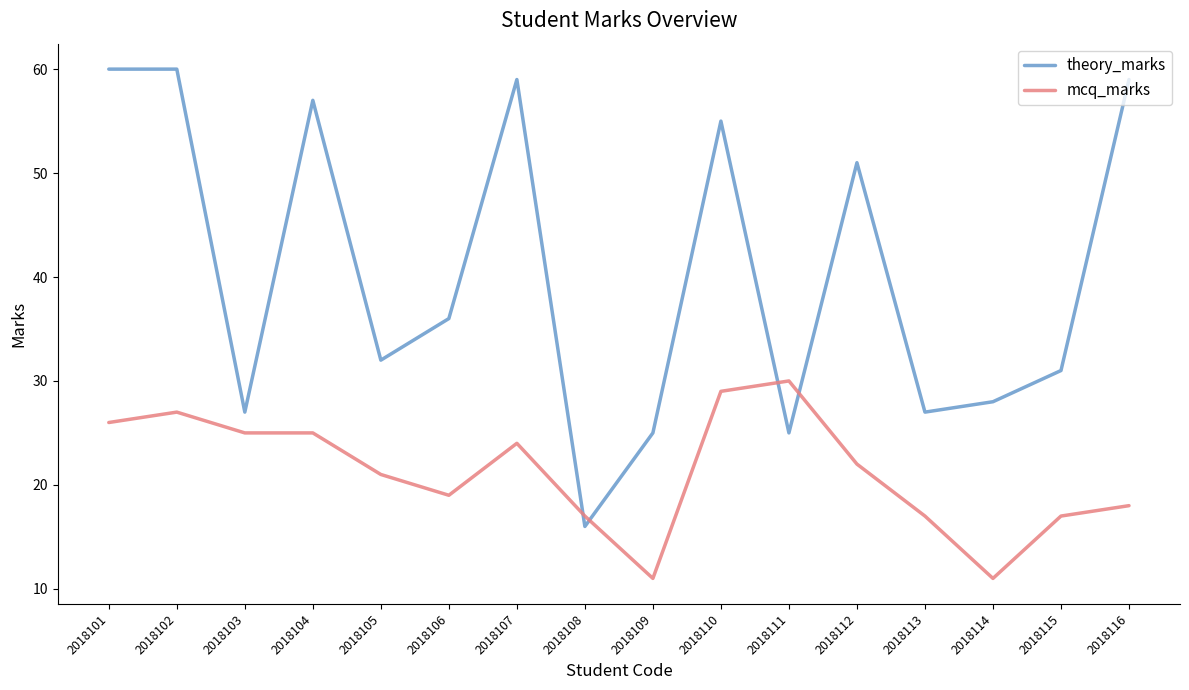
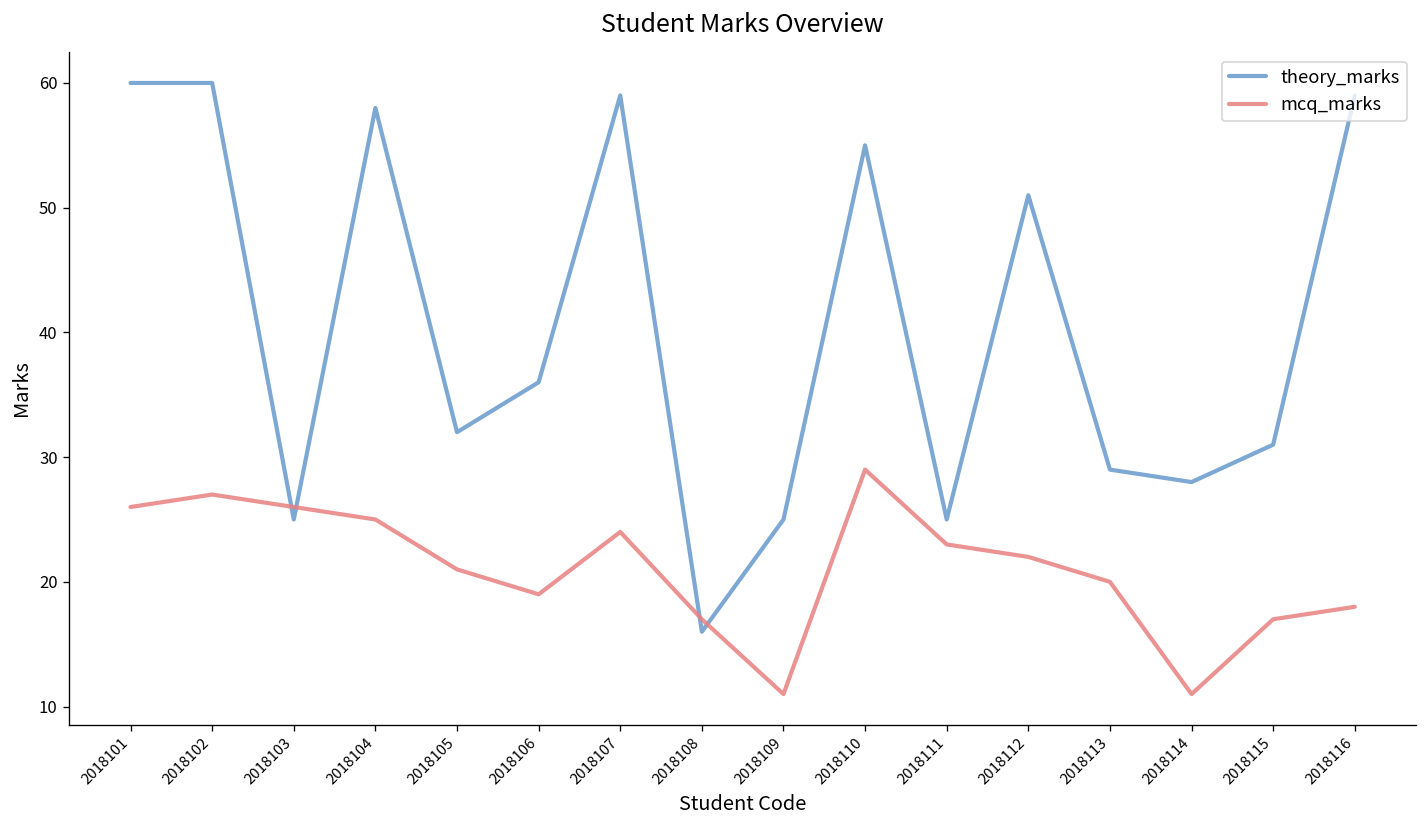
theory_marks, 2018103: 27 -> 25
mcq_marks, 2018103: 25 -> 26
theory_marks, 2018104: 57 -> 58
mcq_marks, 2018111: 30 -> 23
theory_marks, 2018113: 27 -> 29
mcq_marks, 2018113: 17 -> 20
